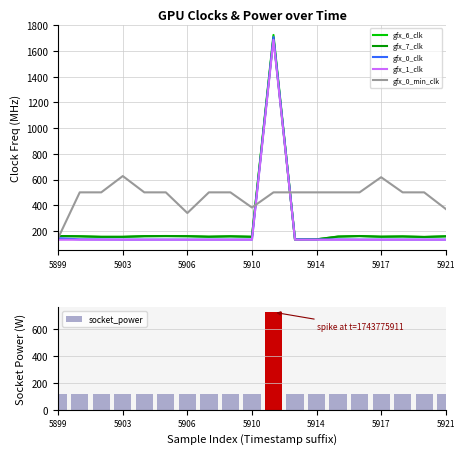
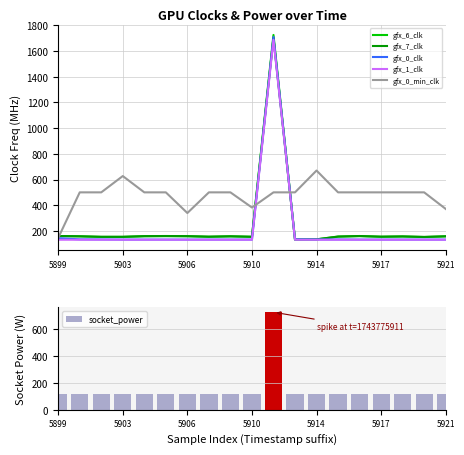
GPU Clocks & Power over Time, gfx_0_min_clk, 5914: 500 -> 670
GPU Clocks & Power over Time, gfx_0_min_clk, 5917: 620 -> 500
